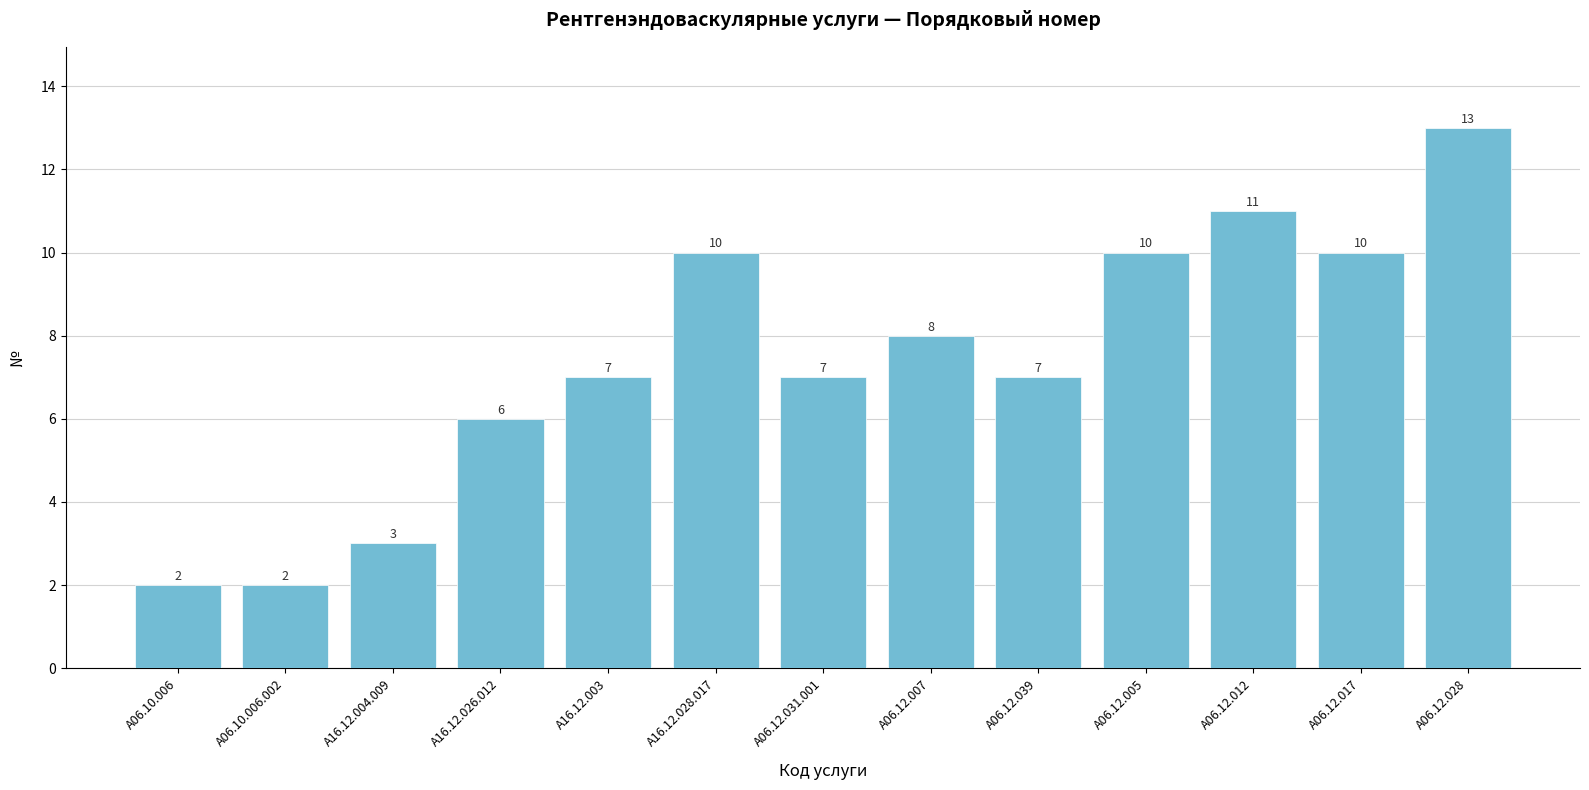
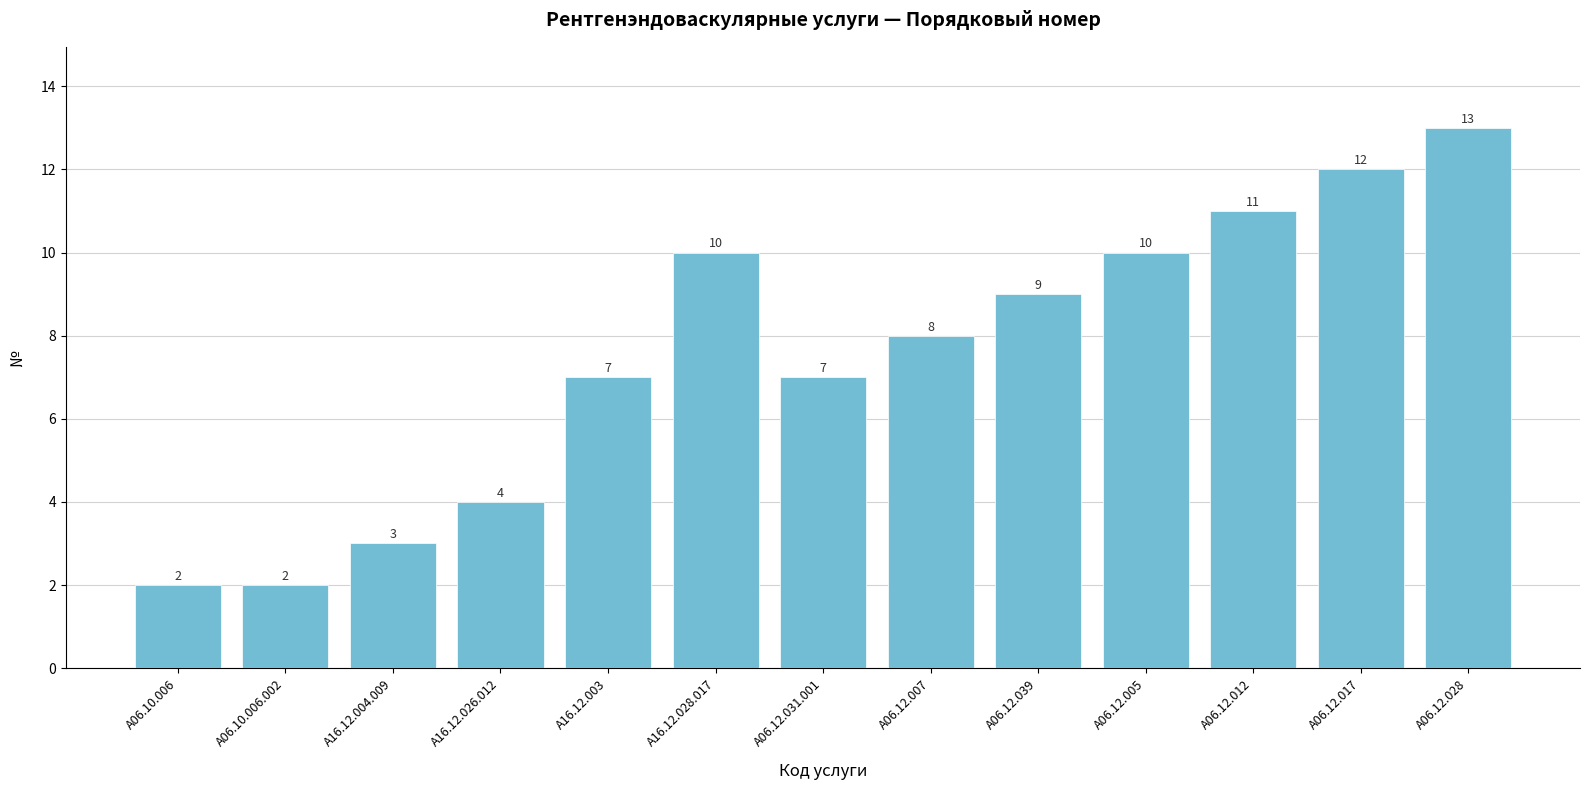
A16.12.026.012: 6 -> 4
A06.12.039: 7 -> 9
A06.12.017: 10 -> 12
